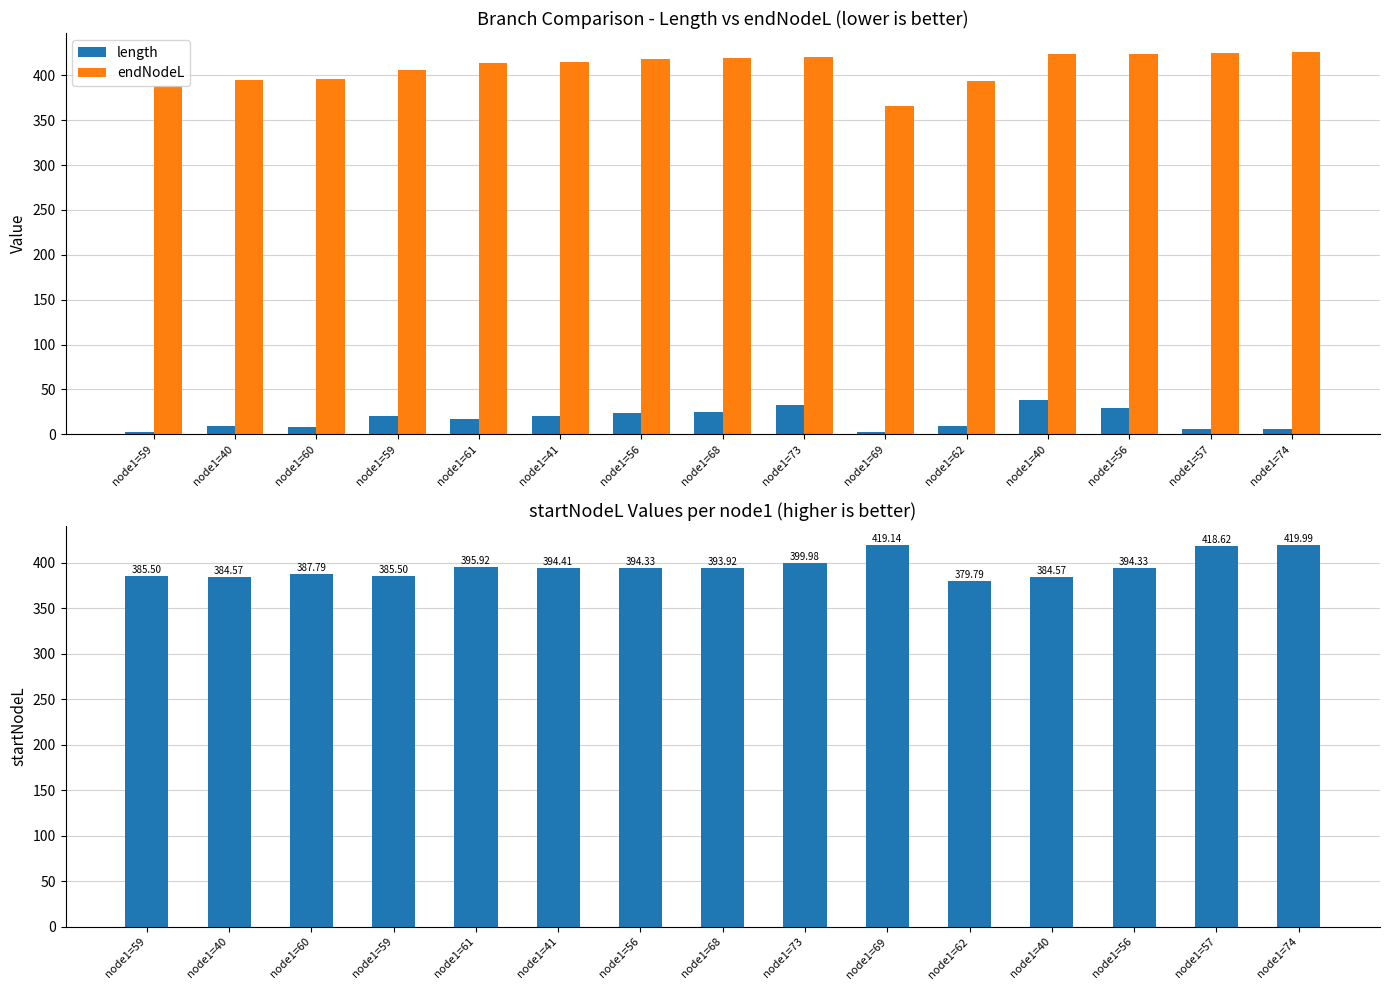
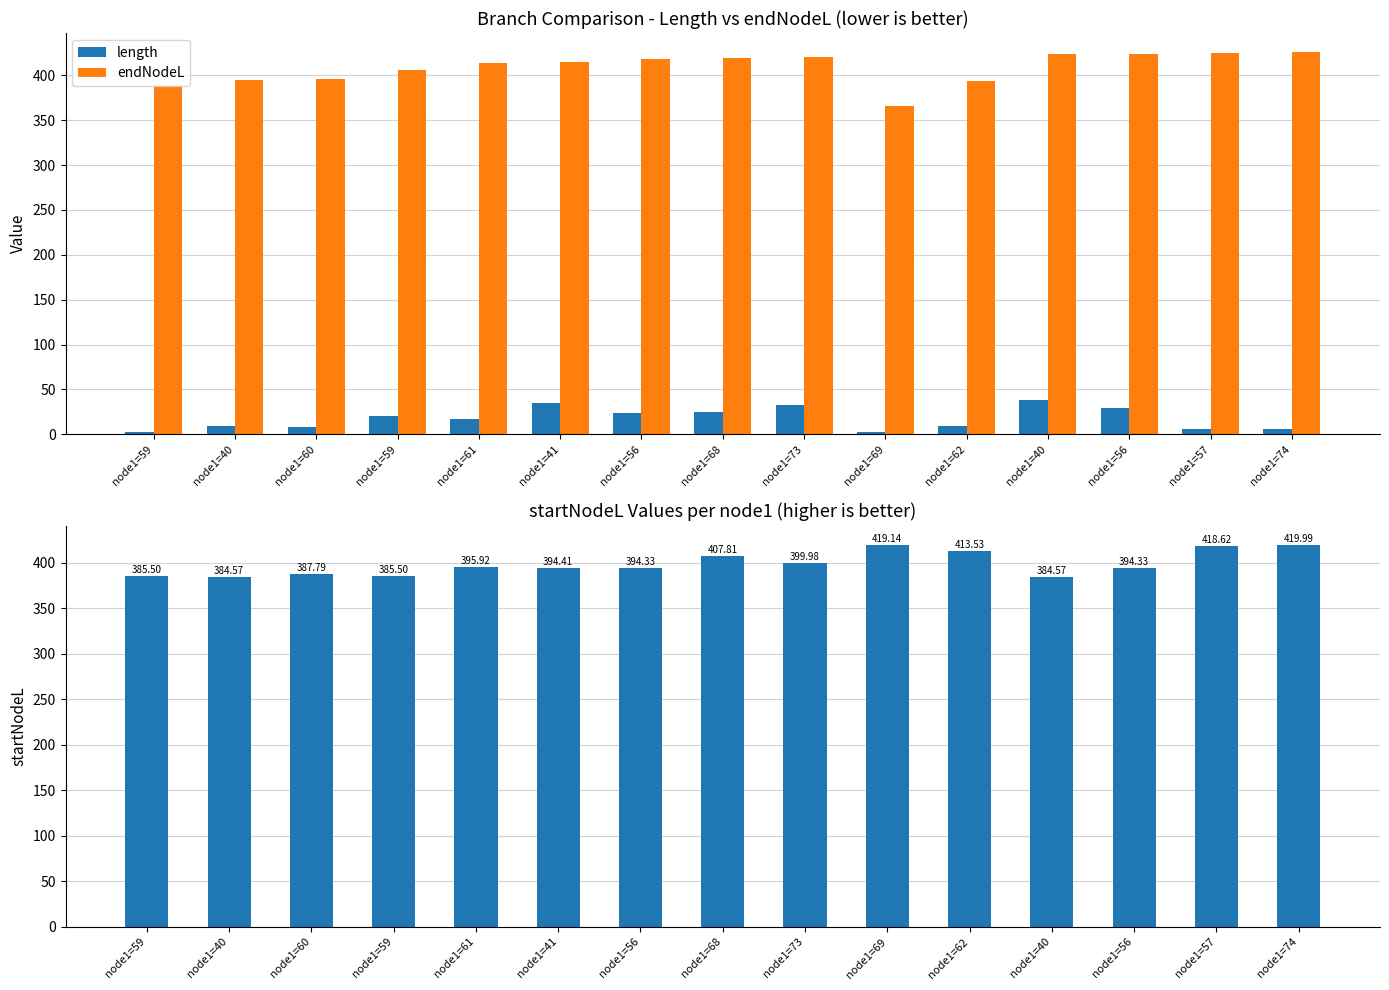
Branch Comparison - Length vs endNodeL (lower is better), length, node1=41: 20 -> 40
startNodeL Values per node1 (higher is better), node1=68: 393.92 -> 407.81
startNodeL Values per node1 (higher is better), node1=62: 379.79 -> 413.53
